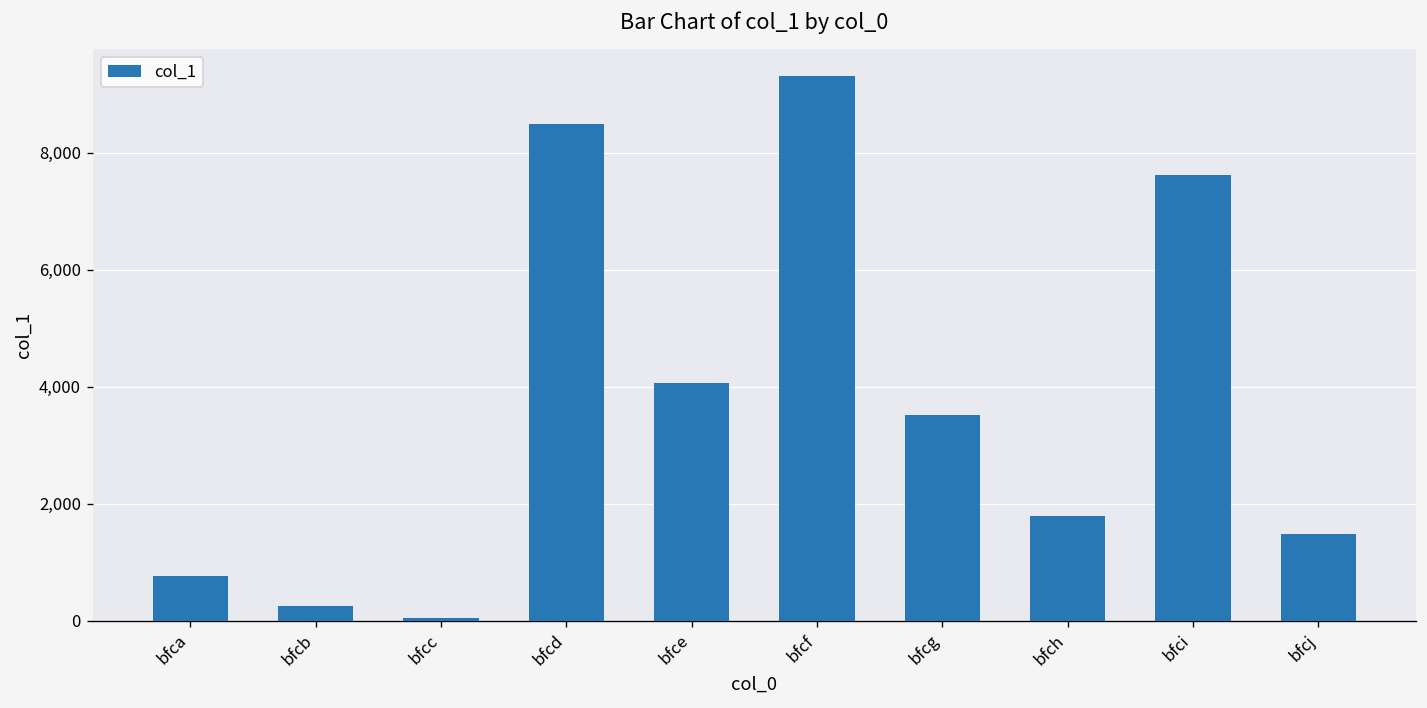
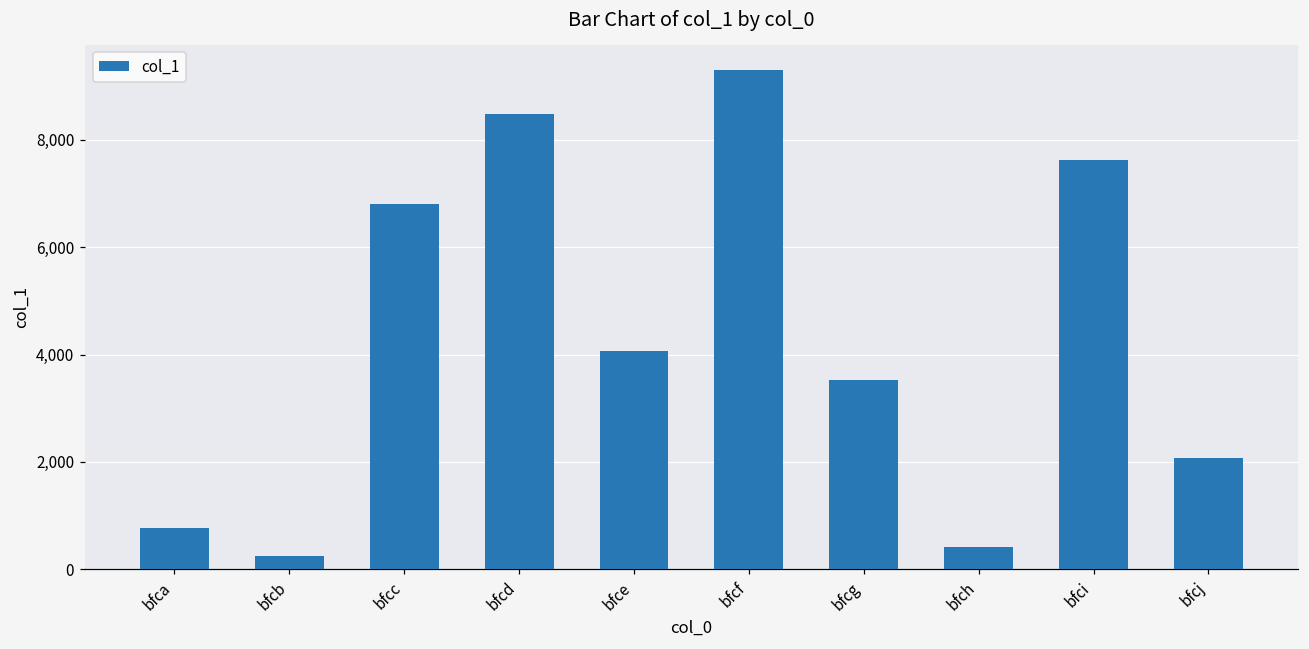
bfcc: 0 -> 6,800
bfch: 1,800 -> 400
bfcj: 1,500 -> 2,100
